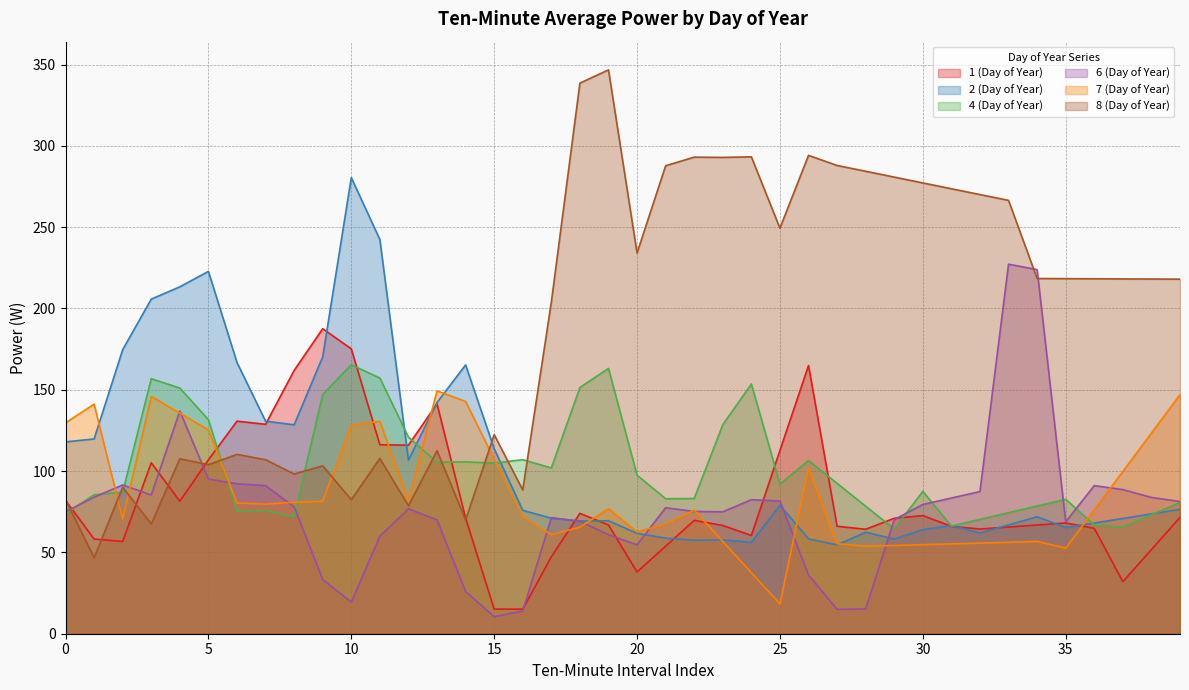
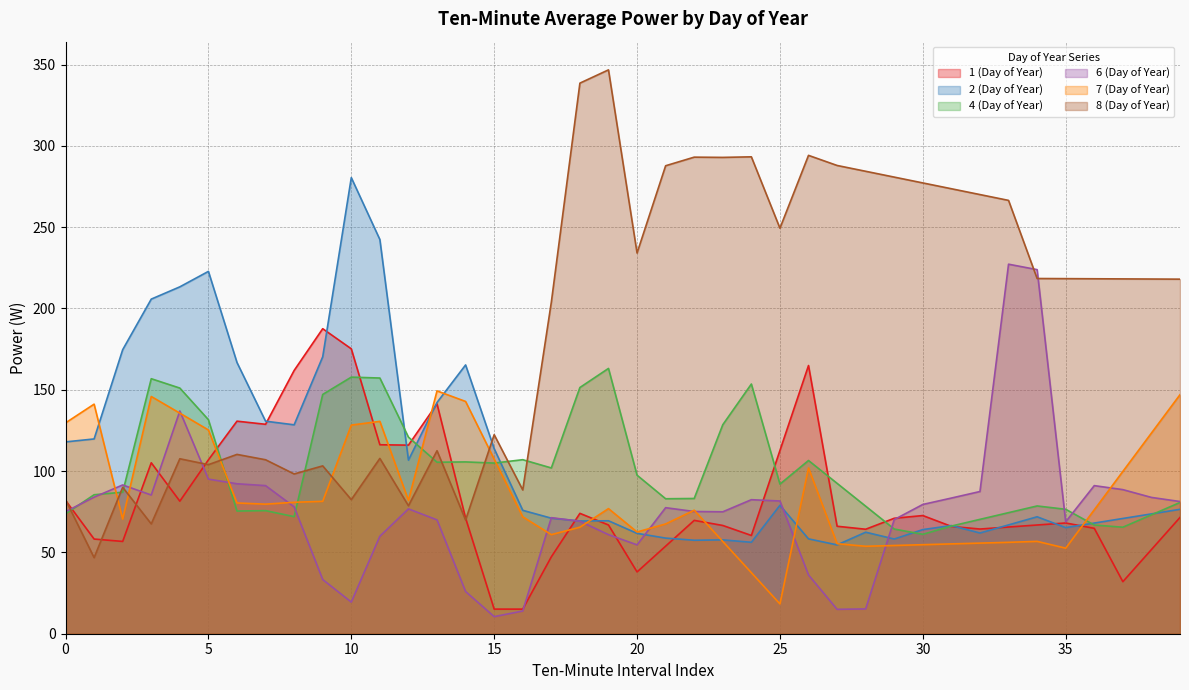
4 (Day of Year), 10: 165 -> 158
4 (Day of Year), 30: 88 -> 61
4 (Day of Year), 35: 83 -> 77
